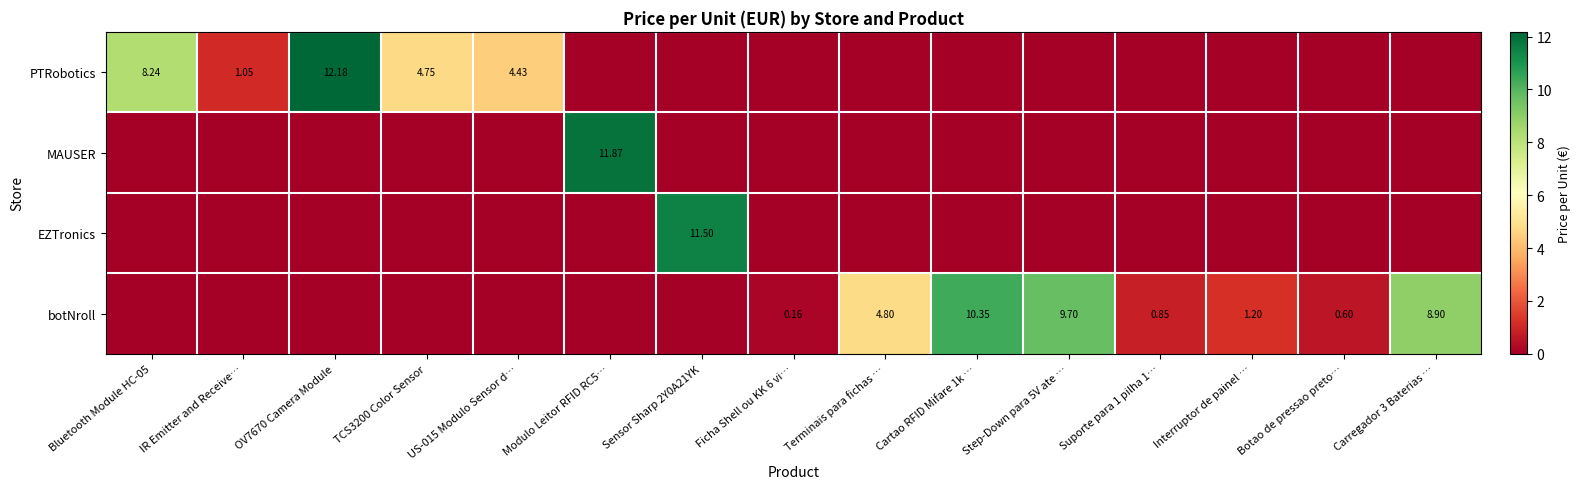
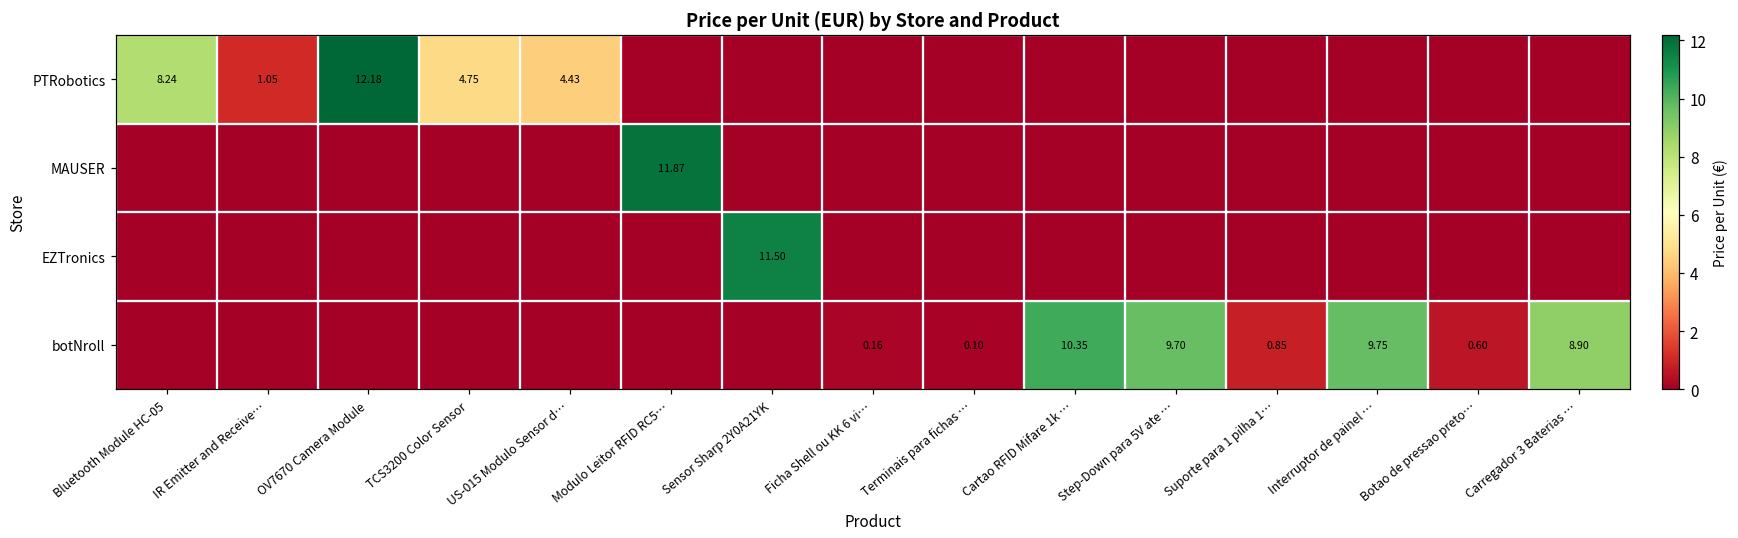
botNroll, Terminais para fichas …: 4.80 -> 0.10
botNroll, Interruptor de painel …: 1.20 -> 9.75
